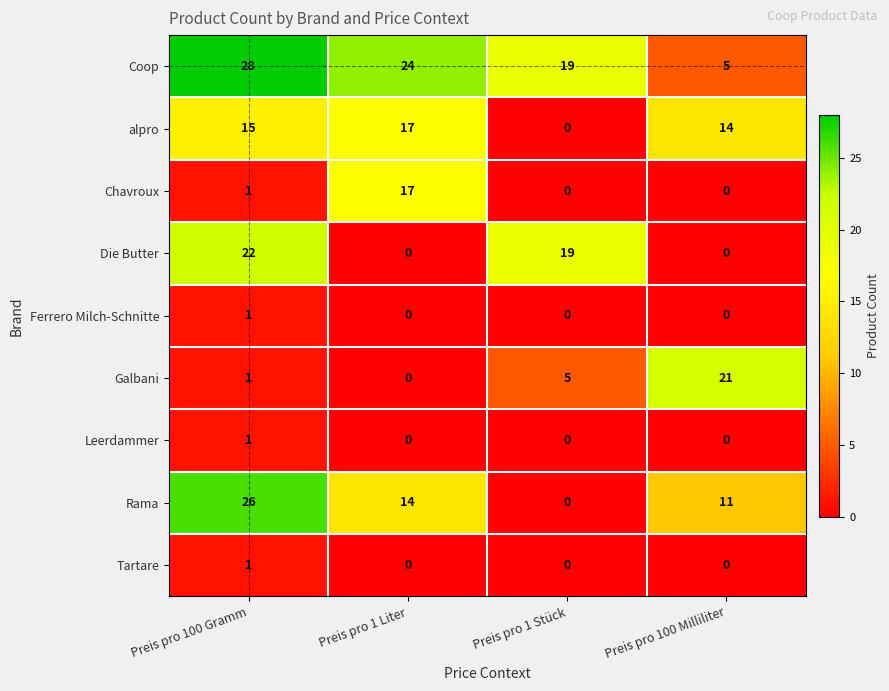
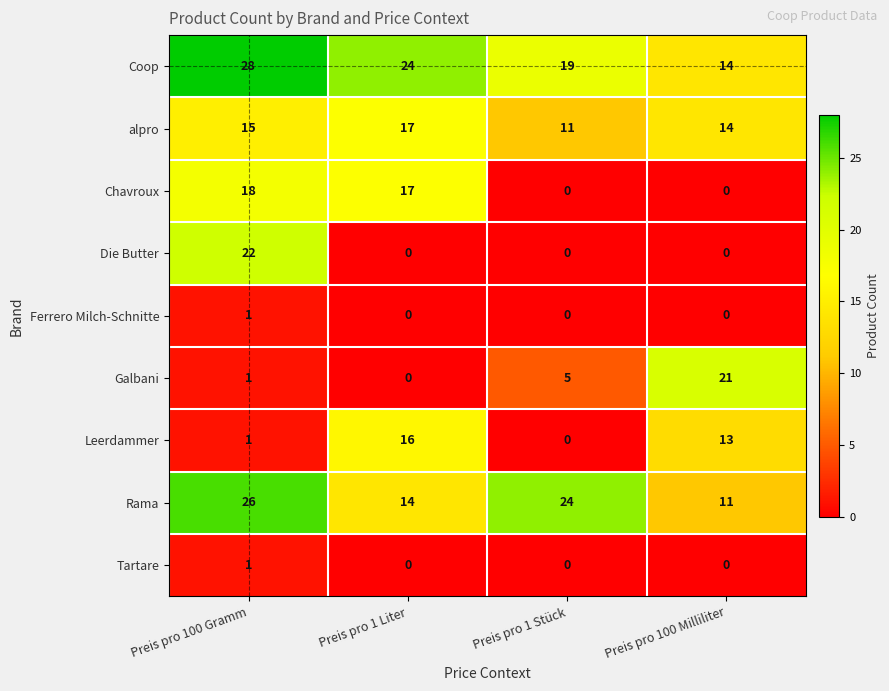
Coop, Preis pro 100 Milliliter: 5 -> 14
alpro, Preis pro 1 Stück: 0 -> 11
Chavroux, Preis pro 100 Gramm: 1 -> 18
Die Butter, Preis pro 1 Stück: 19 -> 0
Leerdammer, Preis pro 1 Liter: 0 -> 16
Leerdammer, Preis pro 100 Milliliter: 0 -> 13
Rama, Preis pro 1 Stück: 0 -> 24
